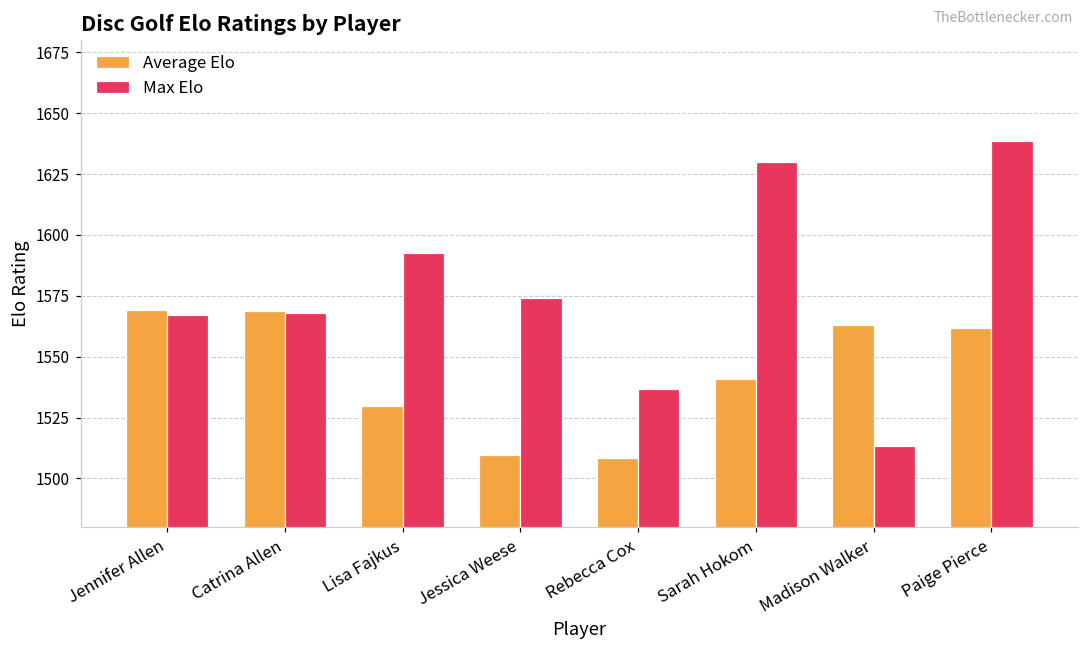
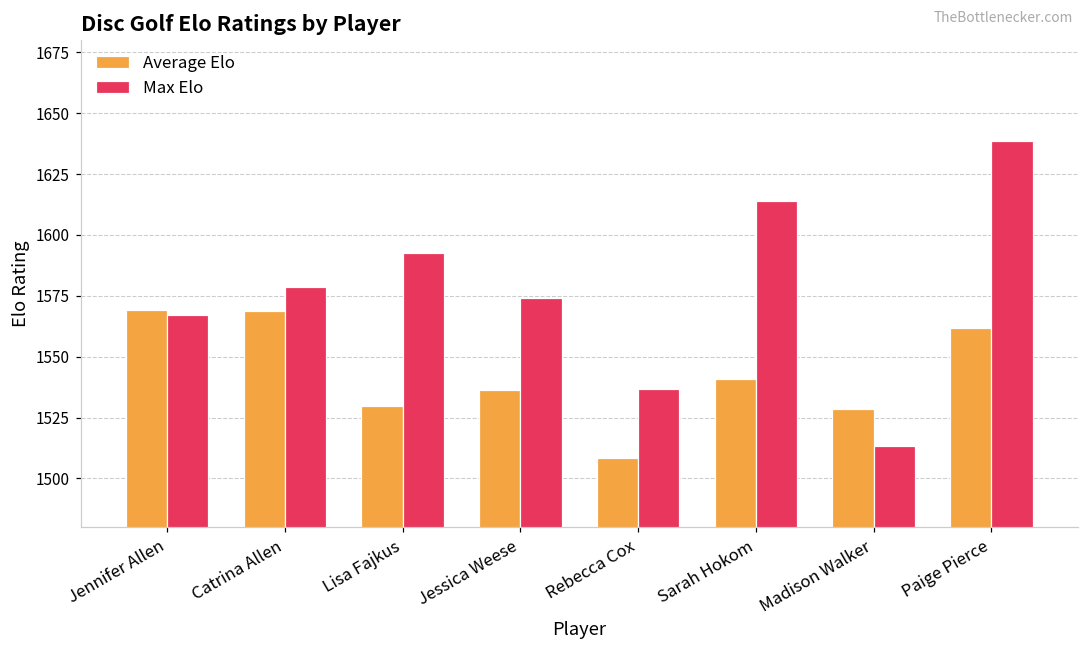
Max Elo, Catrina Allen: 1568 -> 1578
Average Elo, Jessica Weese: 1510 -> 1536
Max Elo, Sarah Hokom: 1630 -> 1614
Average Elo, Madison Walker: 1563 -> 1528
